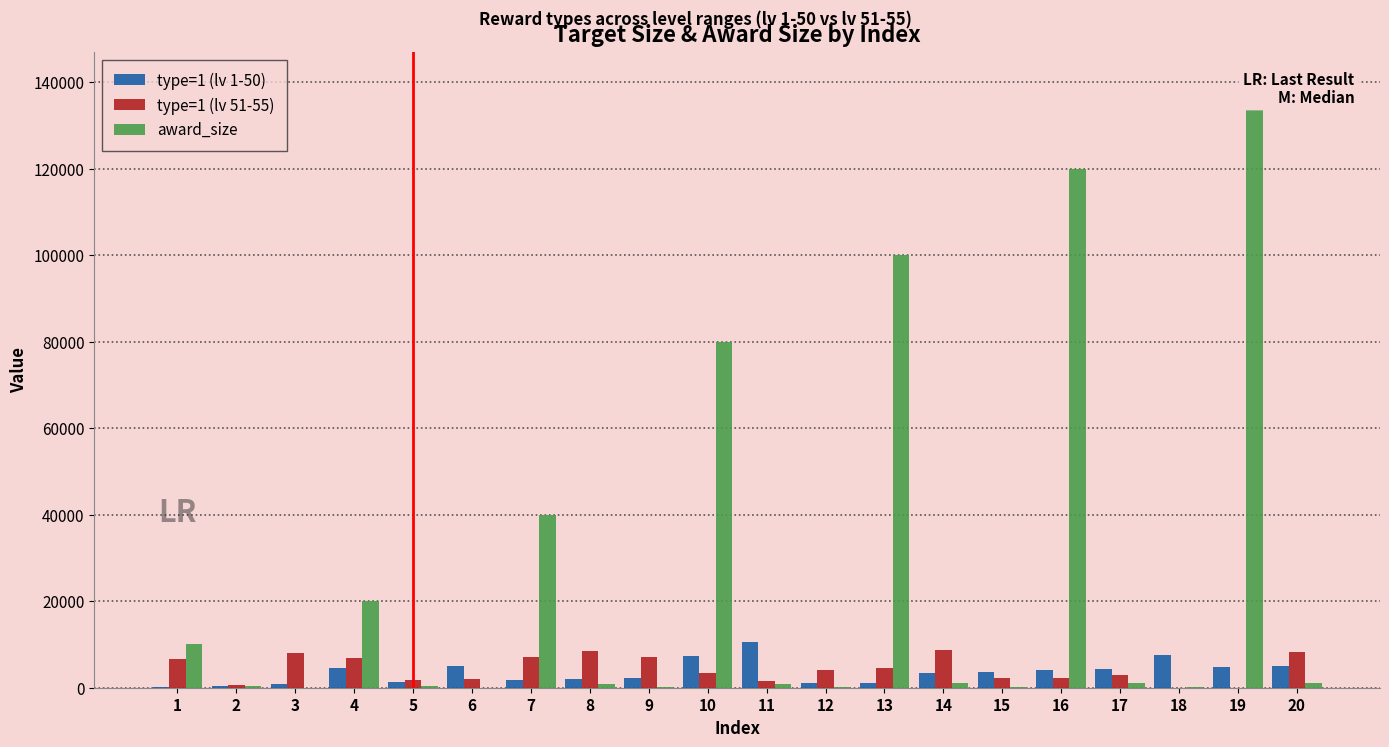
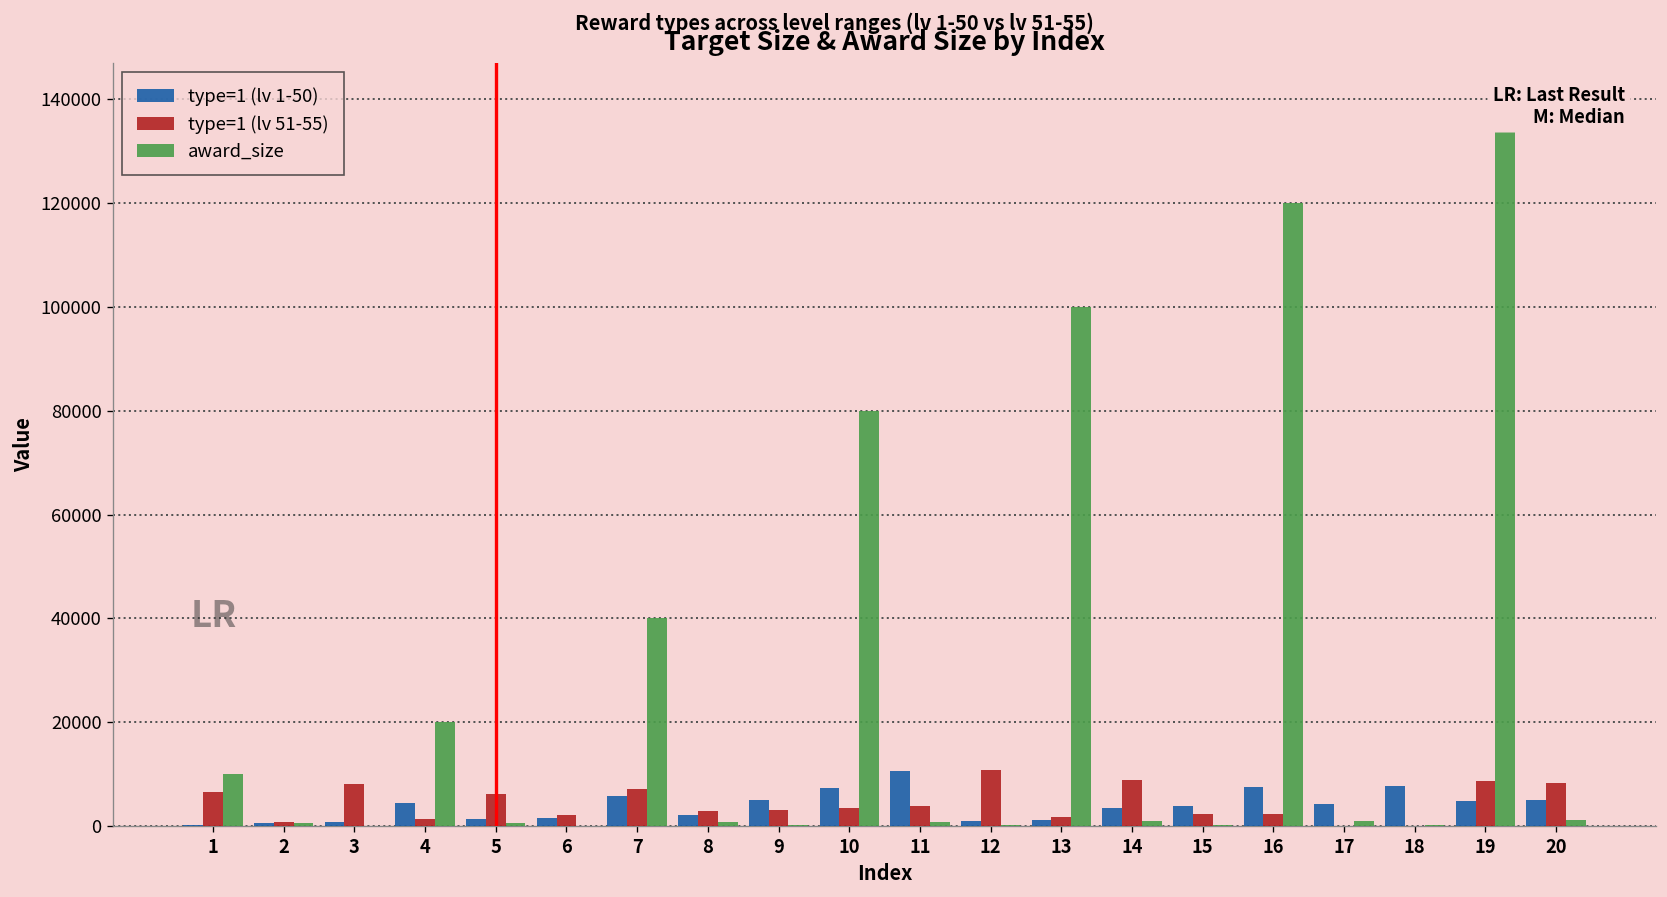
type=1 (lv 51-55), 4: 7000 -> 1000
type=1 (lv 51-55), 5: 2000 -> 6000
type=1 (lv 1-50), 6: 5000 -> 2000
type=1 (lv 1-50), 7: 2000 -> 6000
type=1 (lv 51-55), 8: 9000 -> 3000
type=1 (lv 1-50), 9: 2000 -> 5000
type=1 (lv 51-55), 9: 7000 -> 3000
type=1 (lv 51-55), 11: 2000 -> 4000
type=1 (lv 51-55), 12: 4000 -> 11000
type=1 (lv 51-55), 13: 5000 -> 2000
type=1 (lv 1-50), 16: 4000 -> 7000
type=1 (lv 51-55), 17: 3000 -> 0
type=1 (lv 51-55), 19: 0 -> 9000
